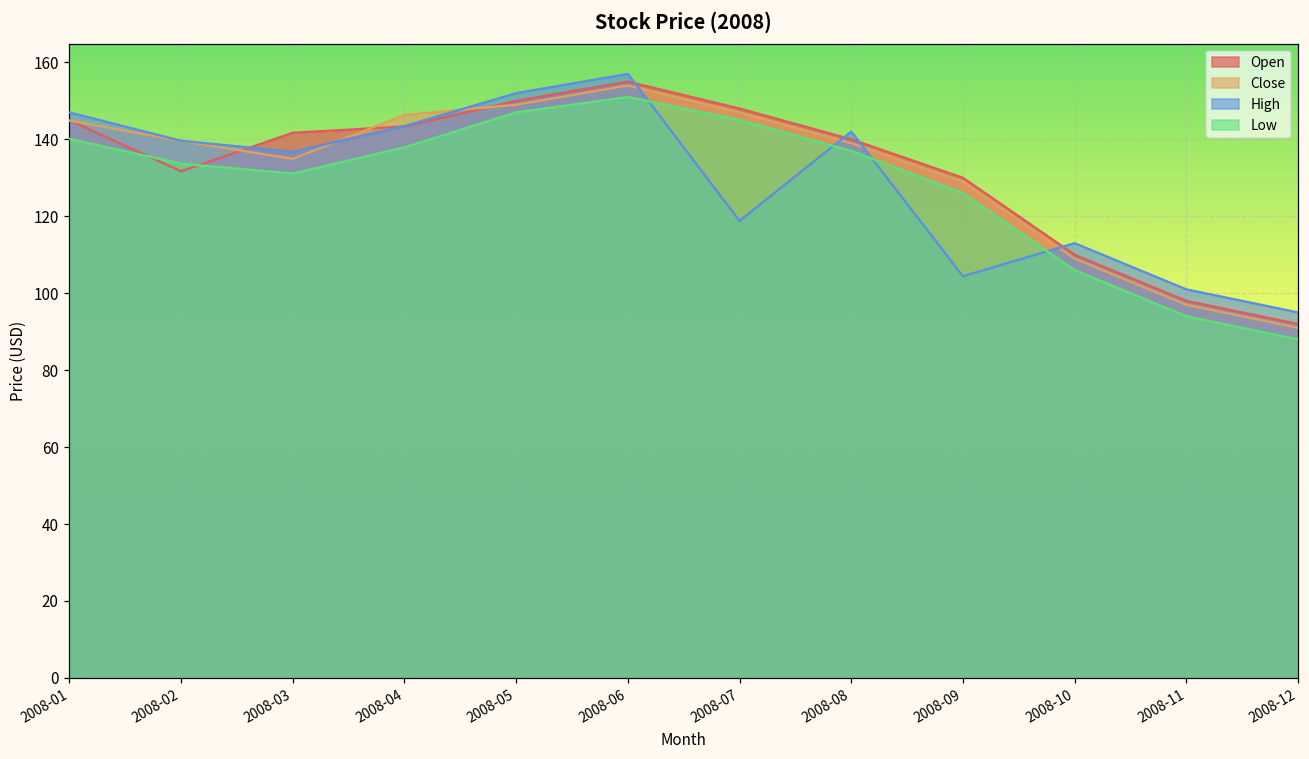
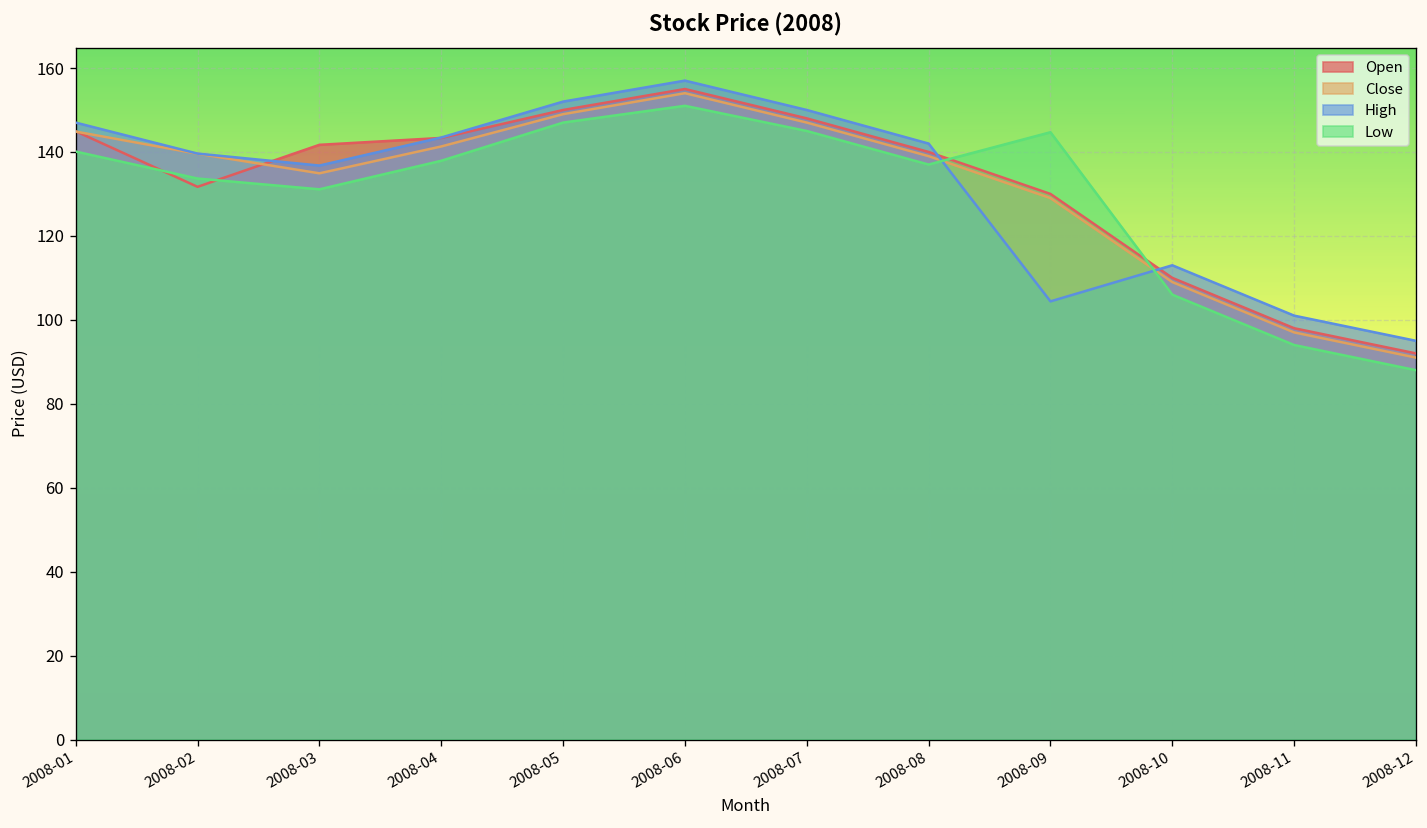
Close, 2008-04: 146 -> 141
High, 2008-07: 119 -> 150
Low, 2008-09: 126 -> 145
